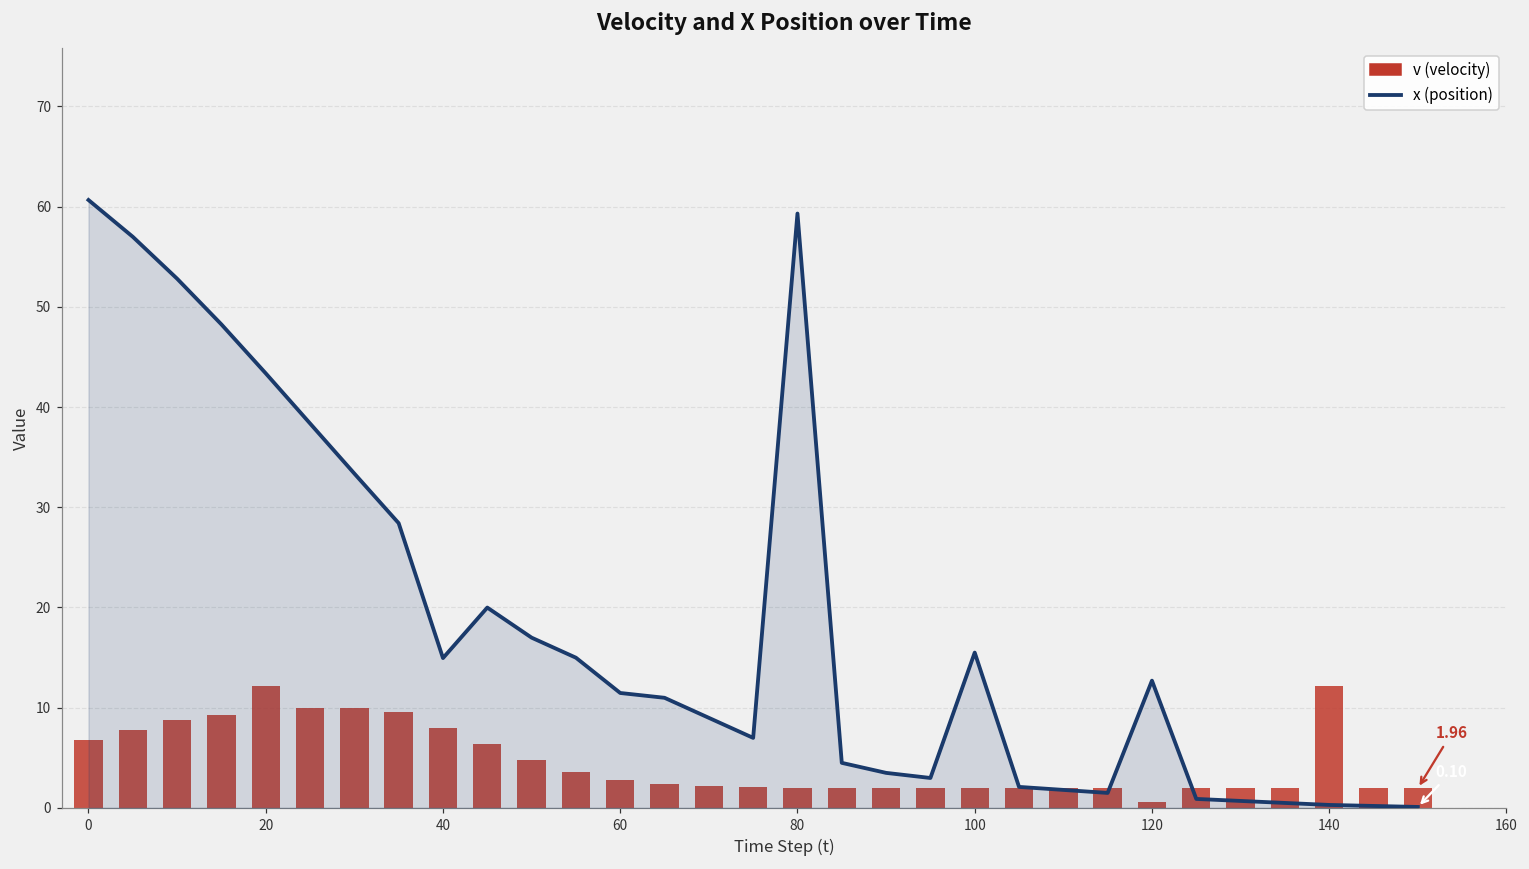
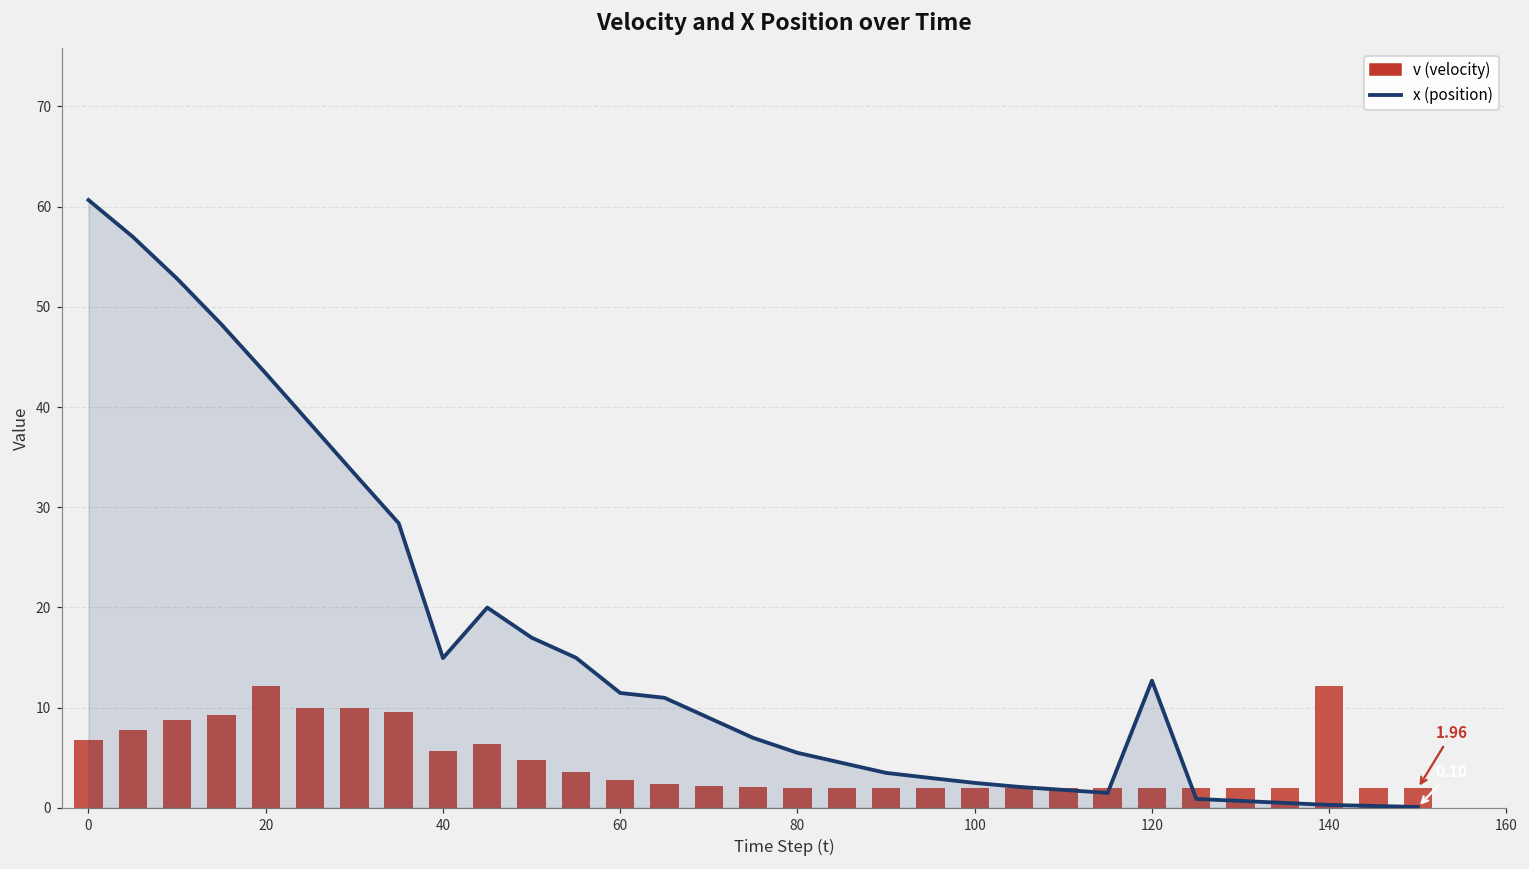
v (velocity), 40: 8 -> 6
x (position), 80: 59 -> 6
x (position), 100: 16 -> 3
v (velocity), 120: 1 -> 2
